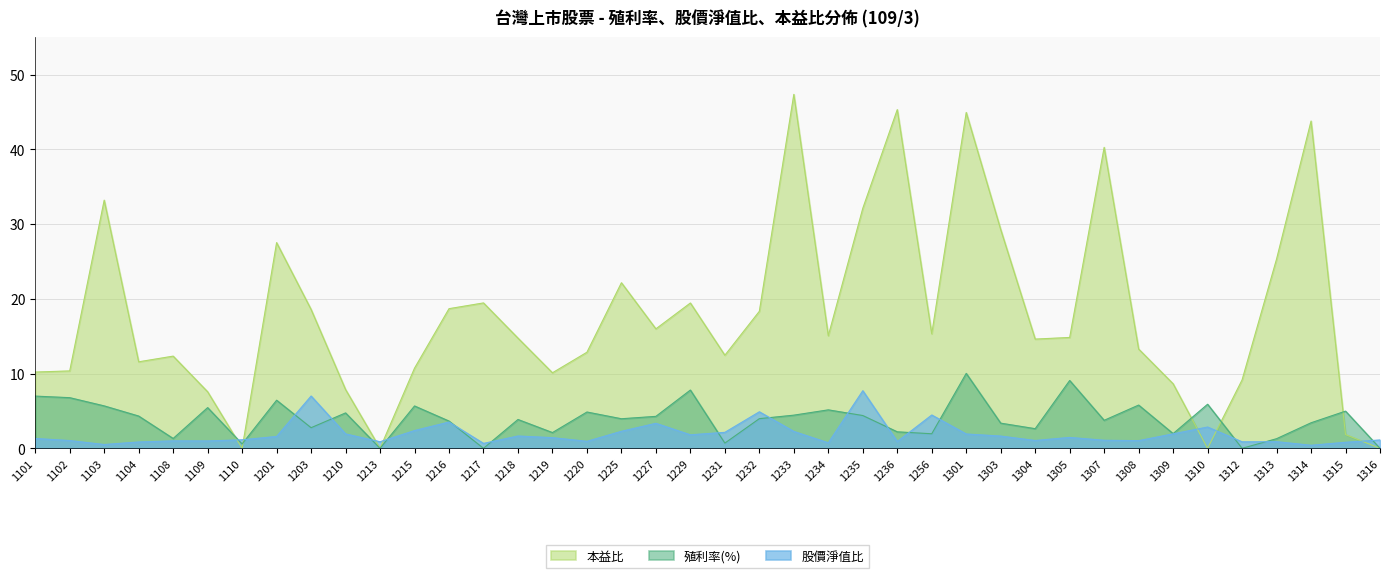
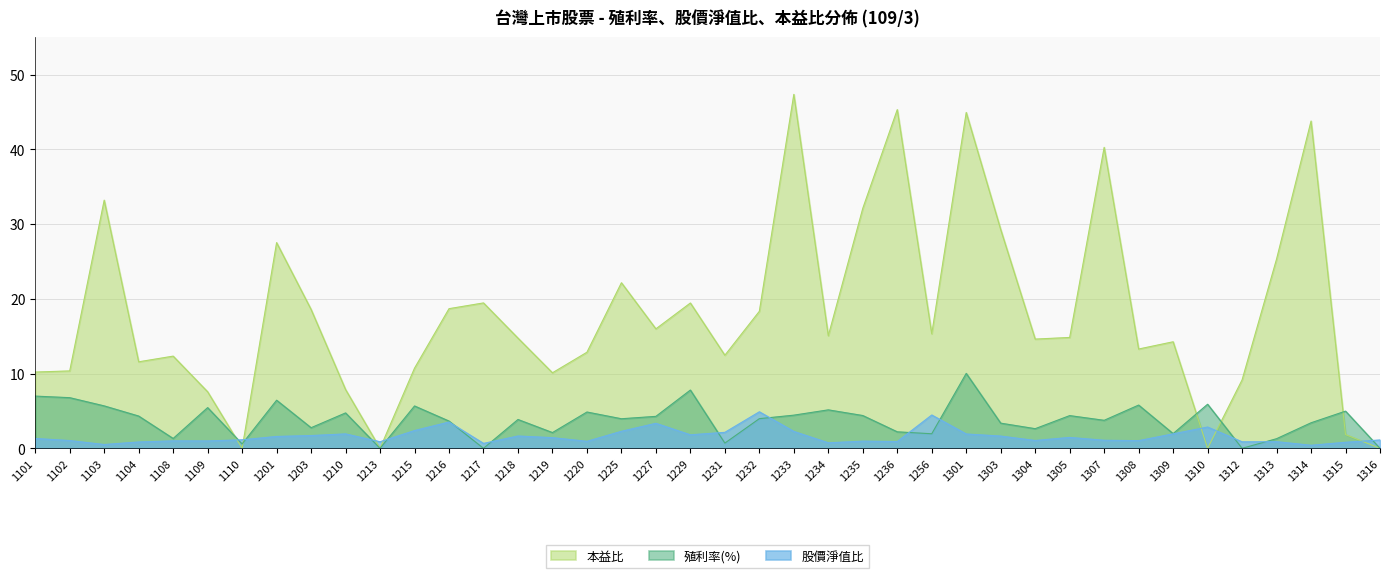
股價淨值比, 1203: 7 -> 2
股價淨值比, 1235: 8 -> 1
殖利率(%), 1305: 9 -> 4
本益比, 1309: 9 -> 14
